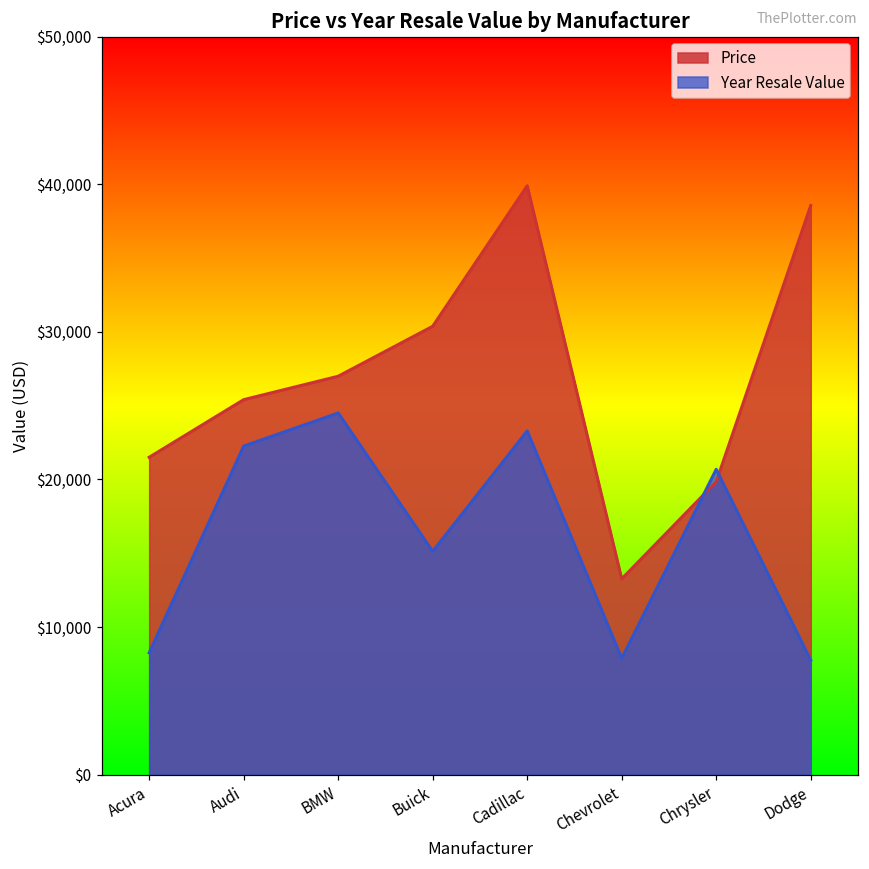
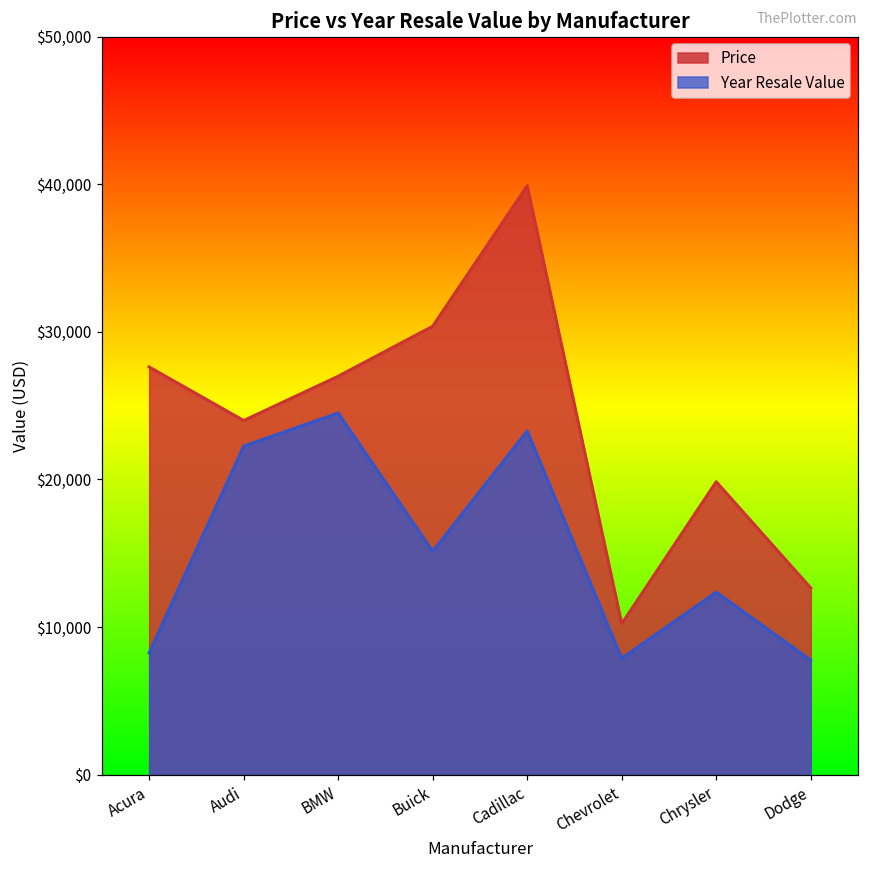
Price, Acura: $21,500 -> $27,600
Price, Audi: $25,400 -> $24,000
Price, Chevrolet: $13,300 -> $10,200
Year Resale Value, Chrysler: $20,700 -> $12,400
Price, Dodge: $38,600 -> $12,600
